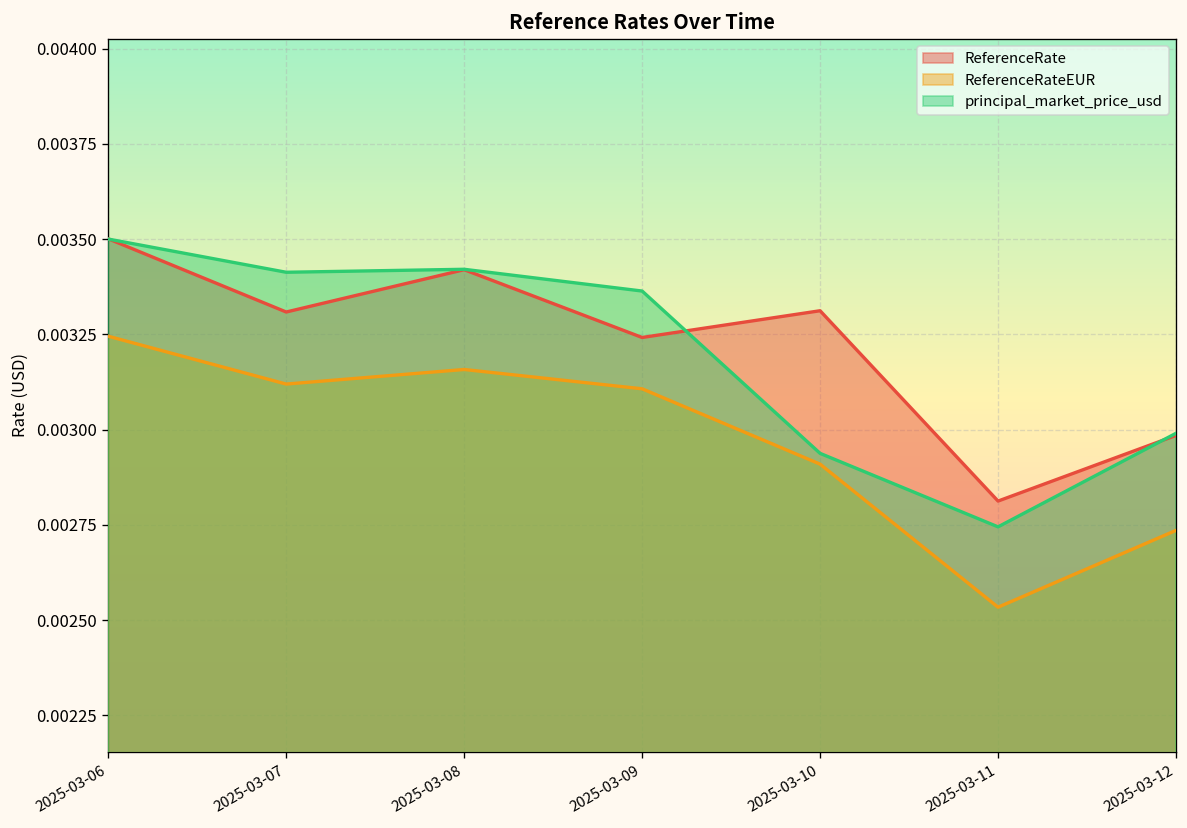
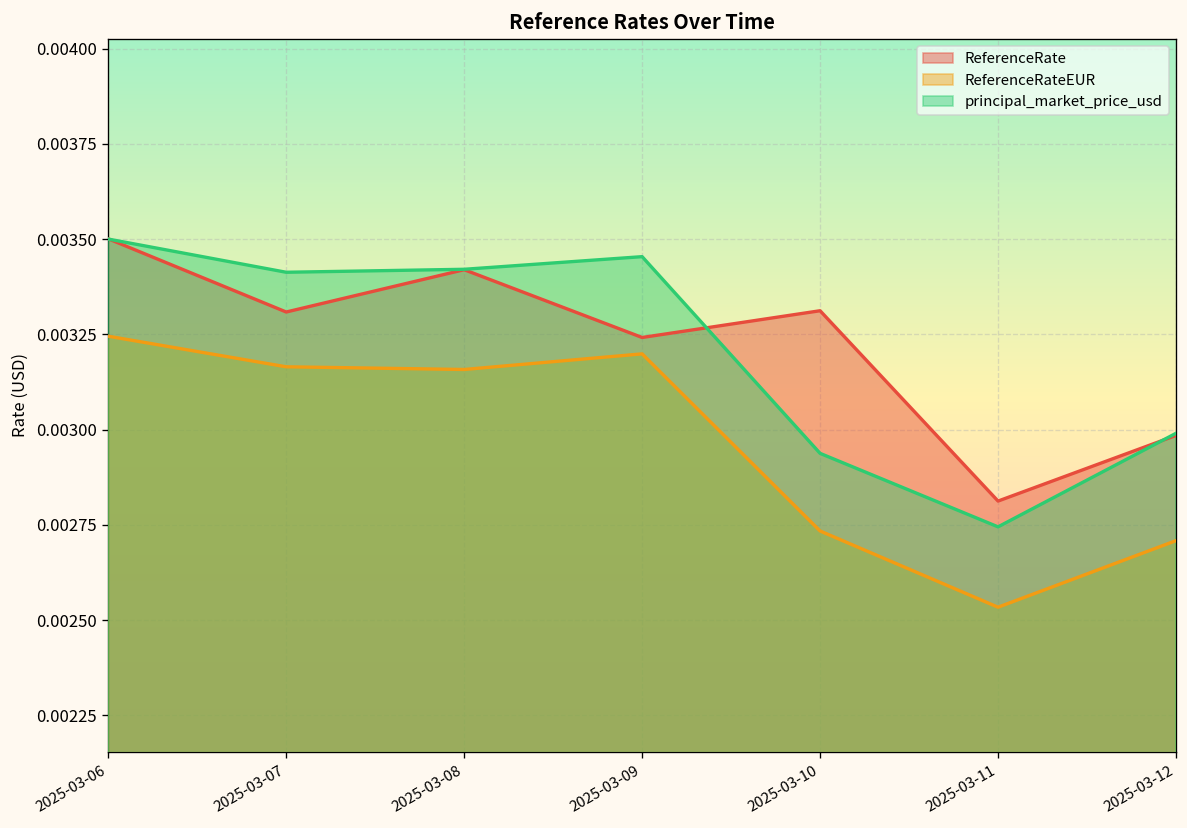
ReferenceRateEUR, 2025-03-07: 0.00312 -> 0.00316
ReferenceRateEUR, 2025-03-09: 0.00311 -> 0.00320
principal_market_price_usd, 2025-03-09: 0.00336 -> 0.00345
ReferenceRateEUR, 2025-03-10: 0.00291 -> 0.00273
ReferenceRateEUR, 2025-03-12: 0.00274 -> 0.00271
